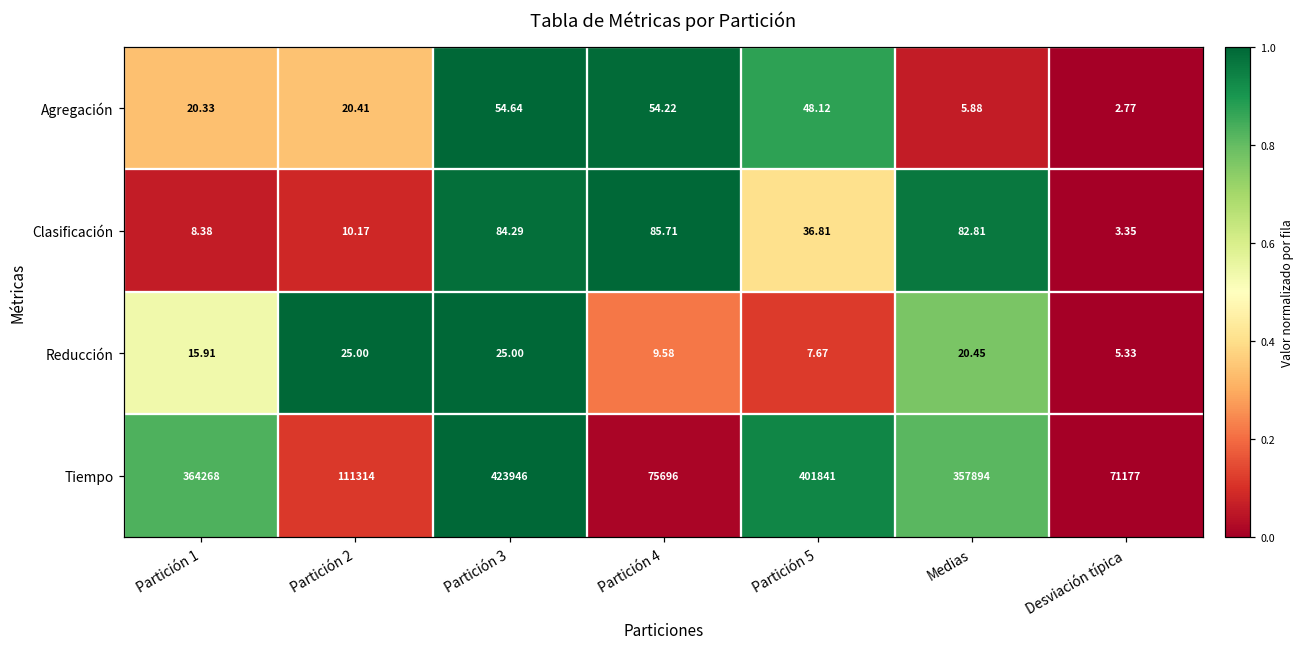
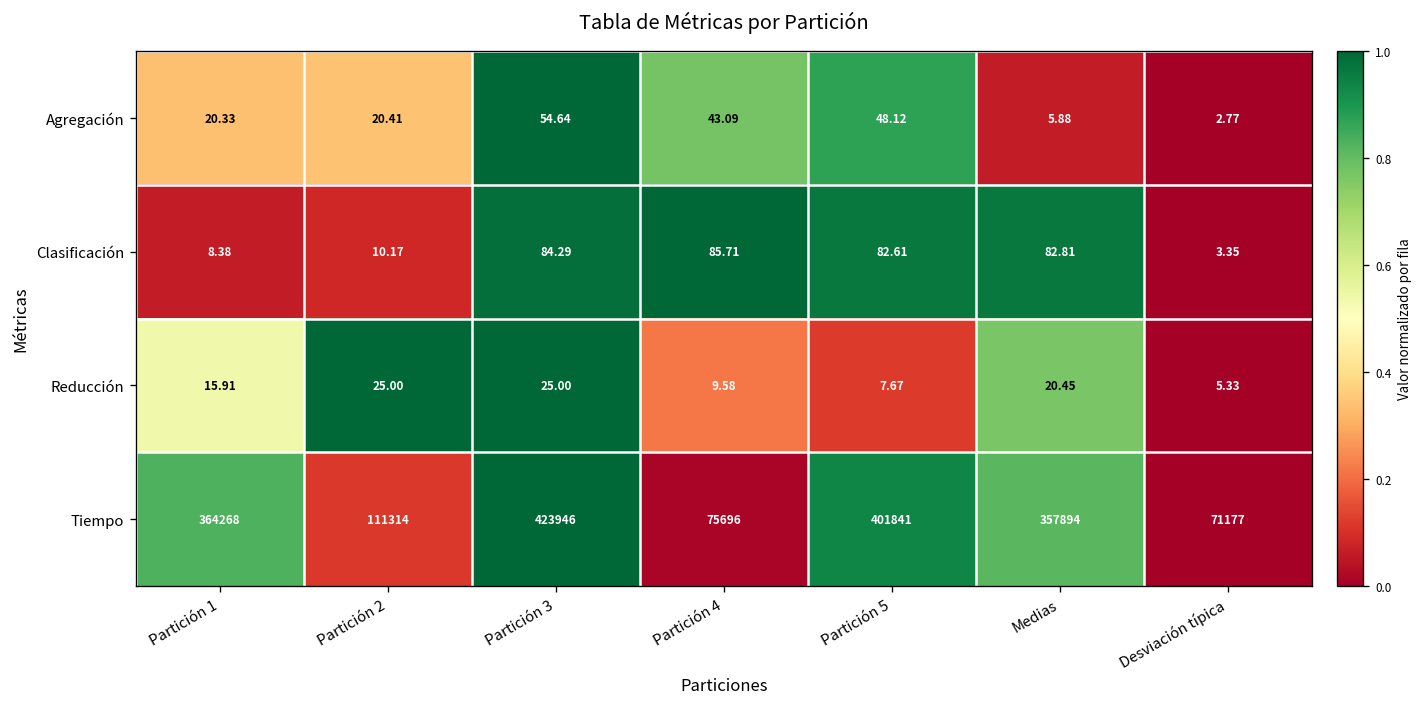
Agregación, Partición 4: 54.22 -> 43.09
Clasificación, Partición 5: 36.81 -> 82.61
